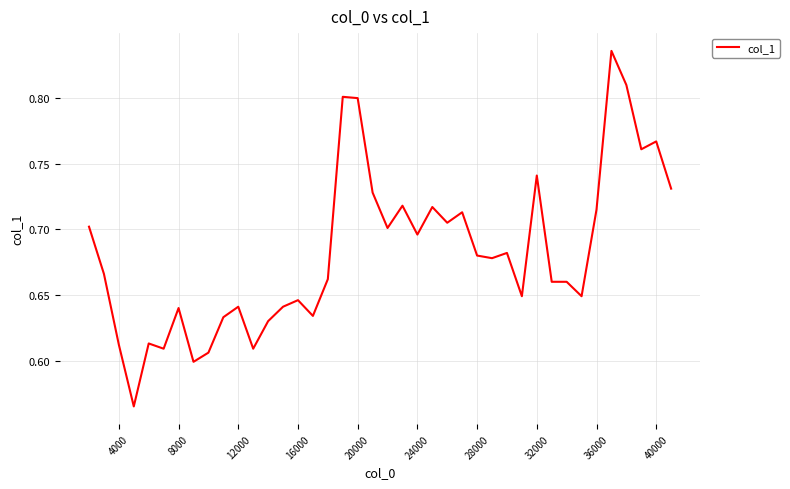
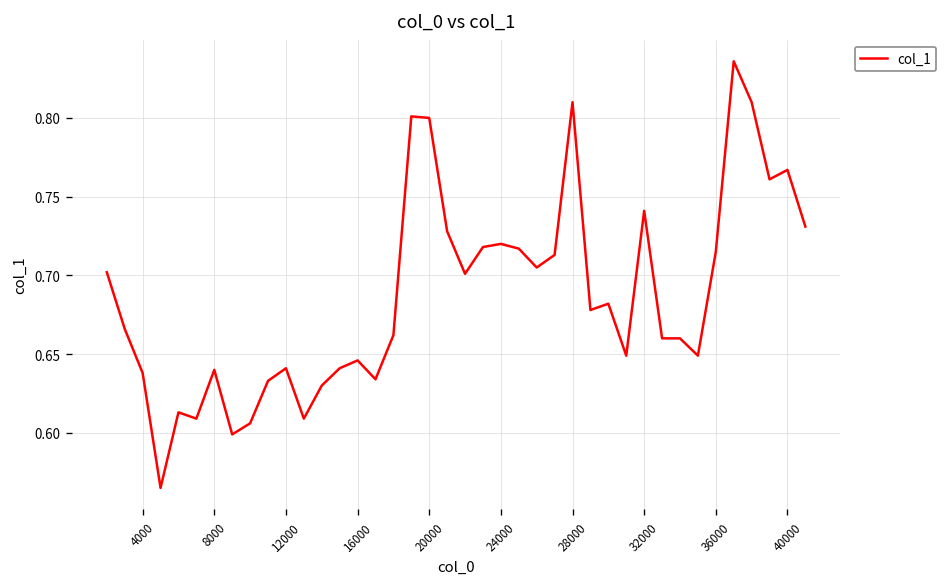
4000: 0.612 -> 0.638
24000: 0.696 -> 0.720
28000: 0.68 -> 0.81
